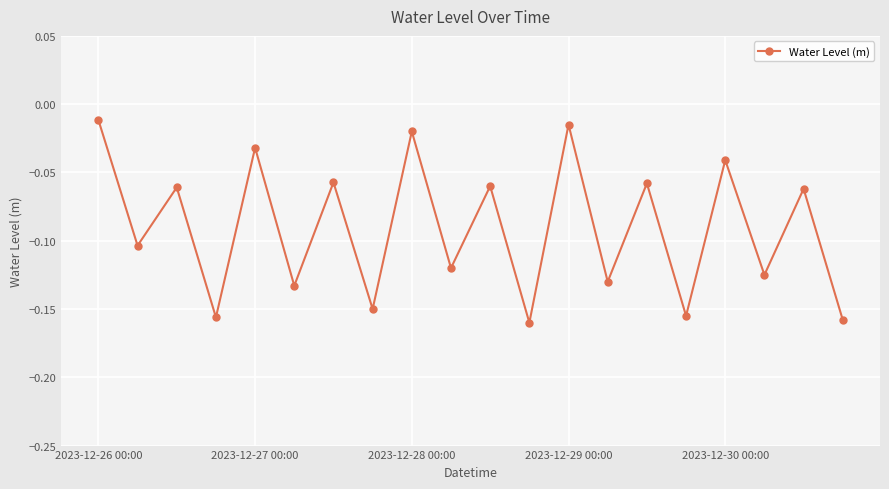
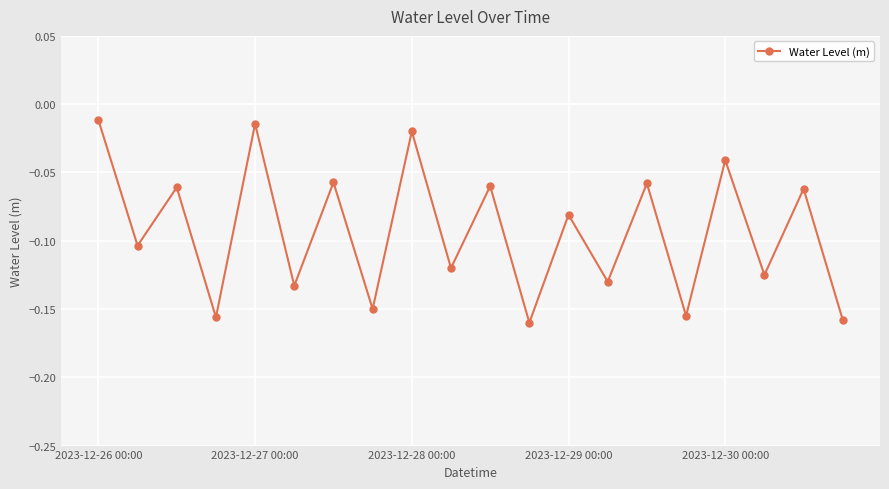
2023-12-27 00:00: -0.032 -> -0.014
2023-12-29 00:00: -0.015 -> -0.081
